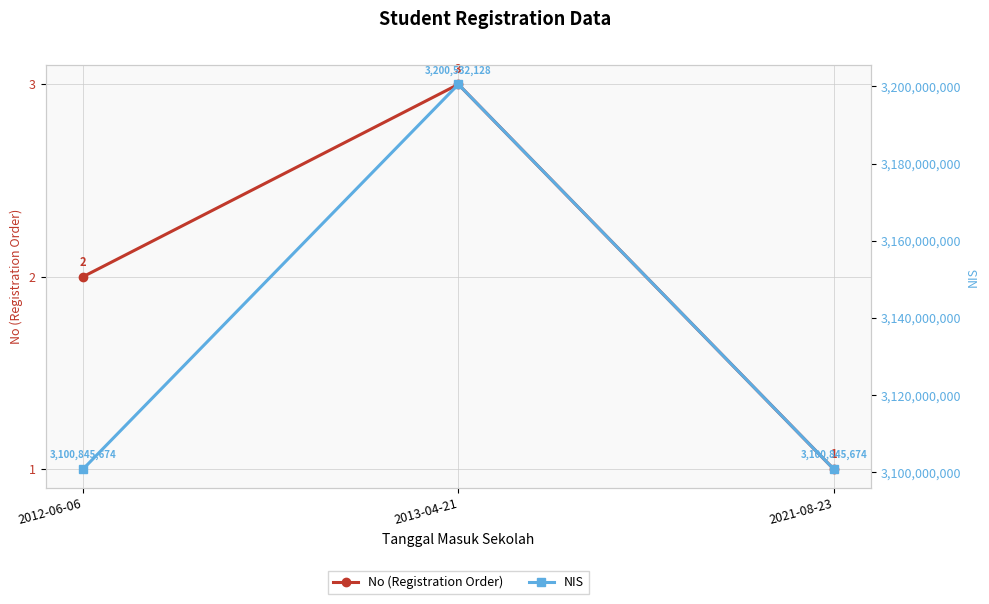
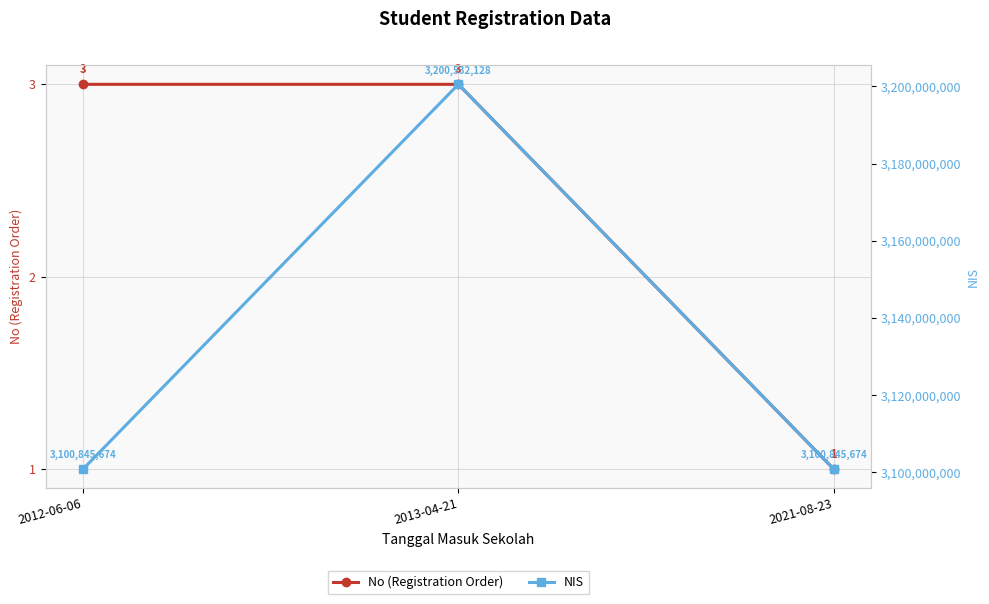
No (Registration Order), 2012-06-06: 2 -> 3
